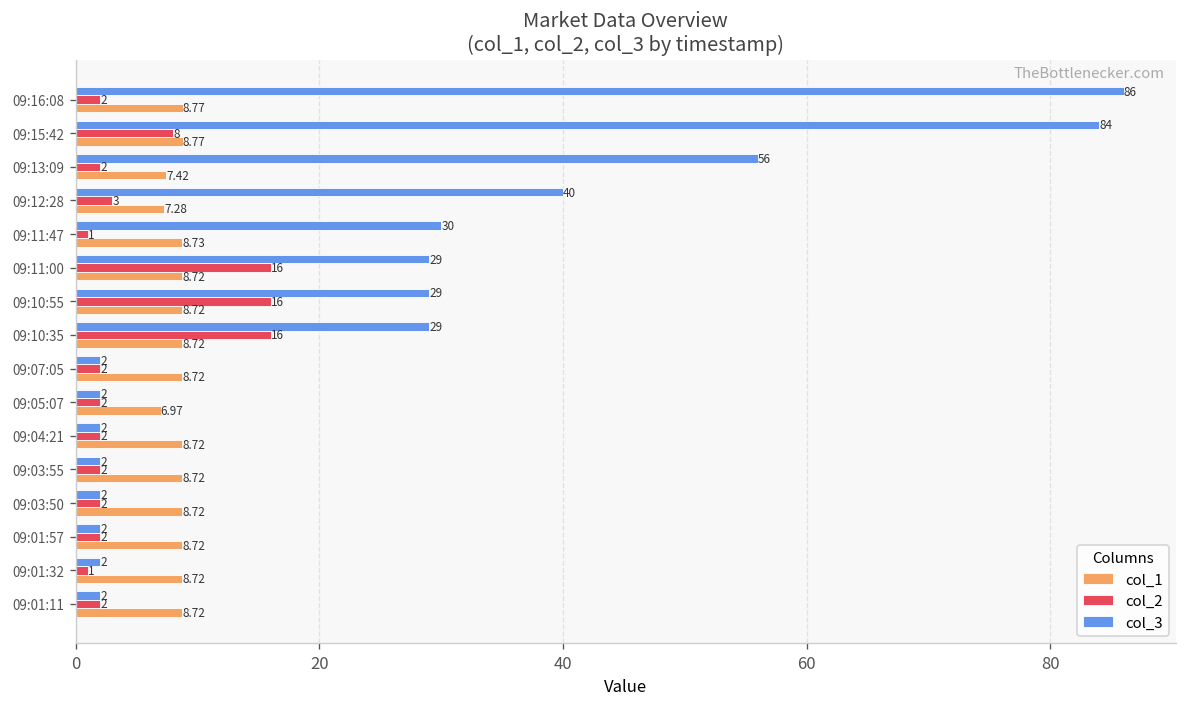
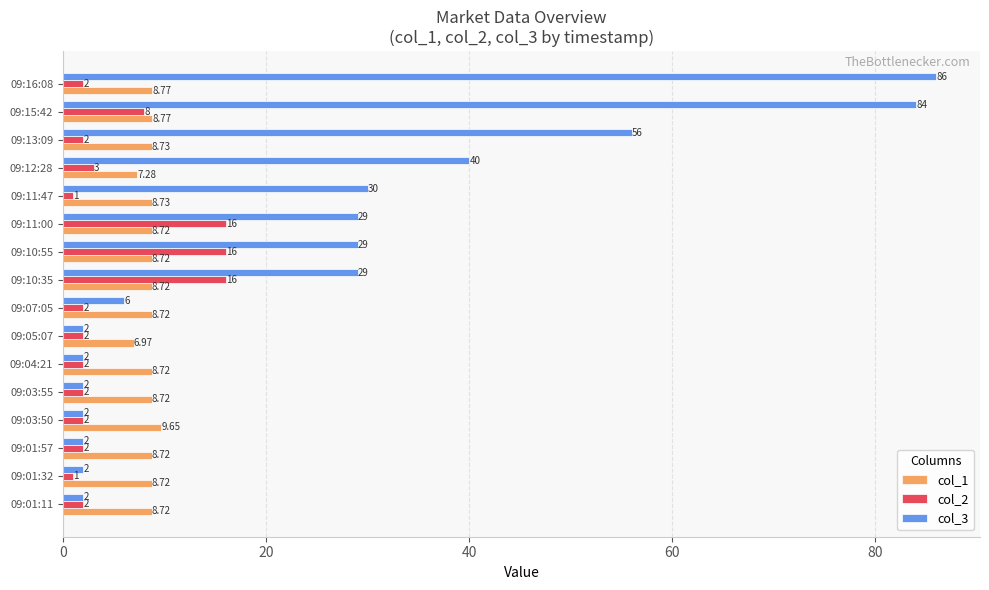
col_1, 09:13:09: 7.42 -> 8.73
col_3, 09:07:05: 2 -> 6
col_1, 09:03:50: 8.72 -> 9.65
